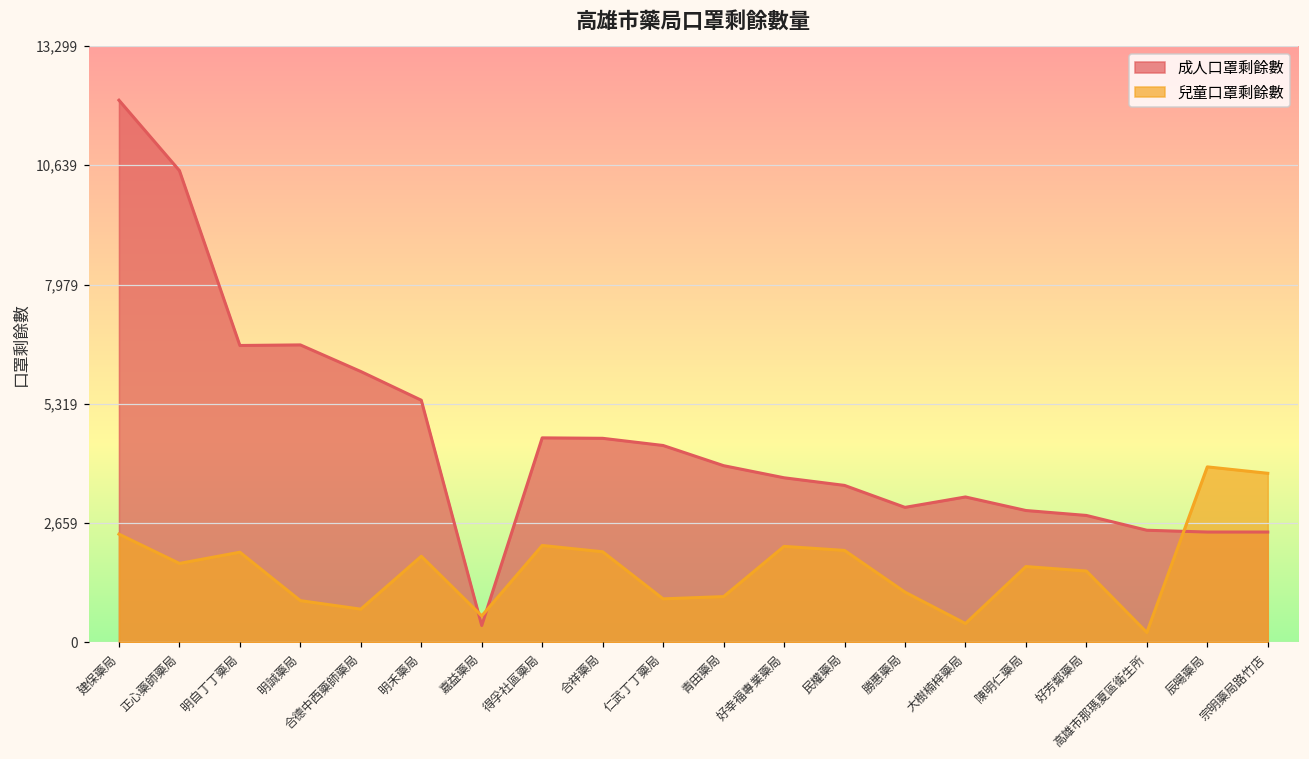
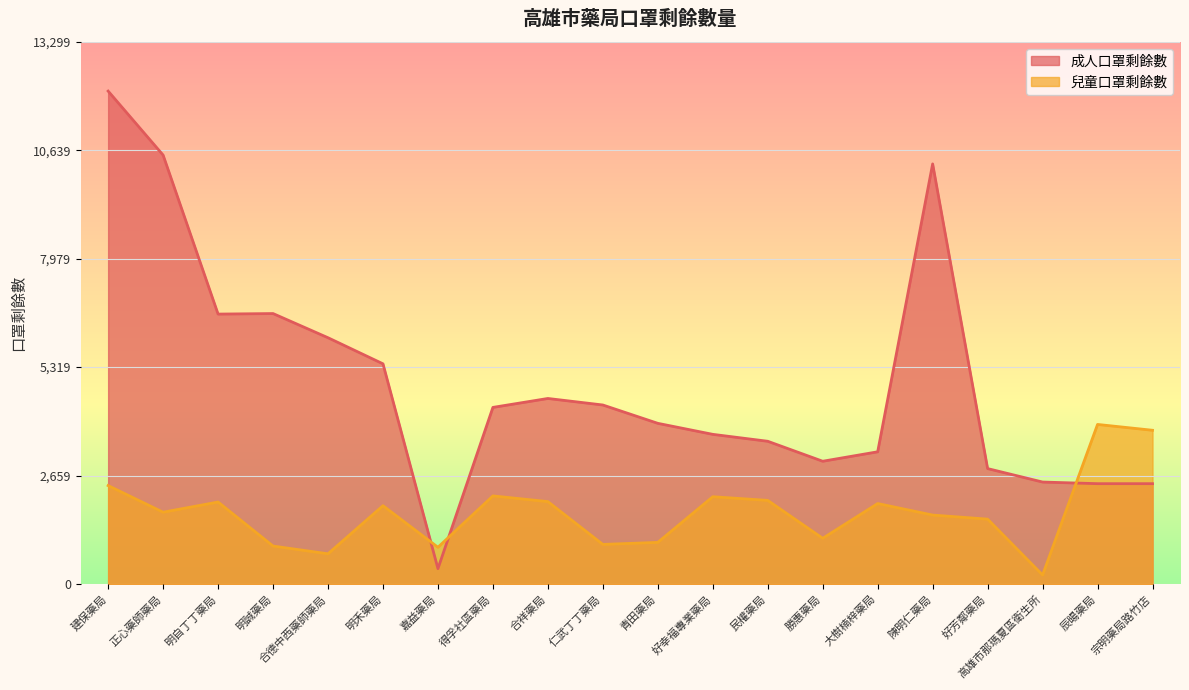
兒童口罩剩餘數, 嘉益藥局: 600 -> 900
成人口罩剩餘數, 得孚社區藥局: 4,600 -> 4,300
兒童口罩剩餘數, 大樹楠梓藥局: 400 -> 2,000
成人口罩剩餘數, 陳明仁藥局: 2,900 -> 10,300
